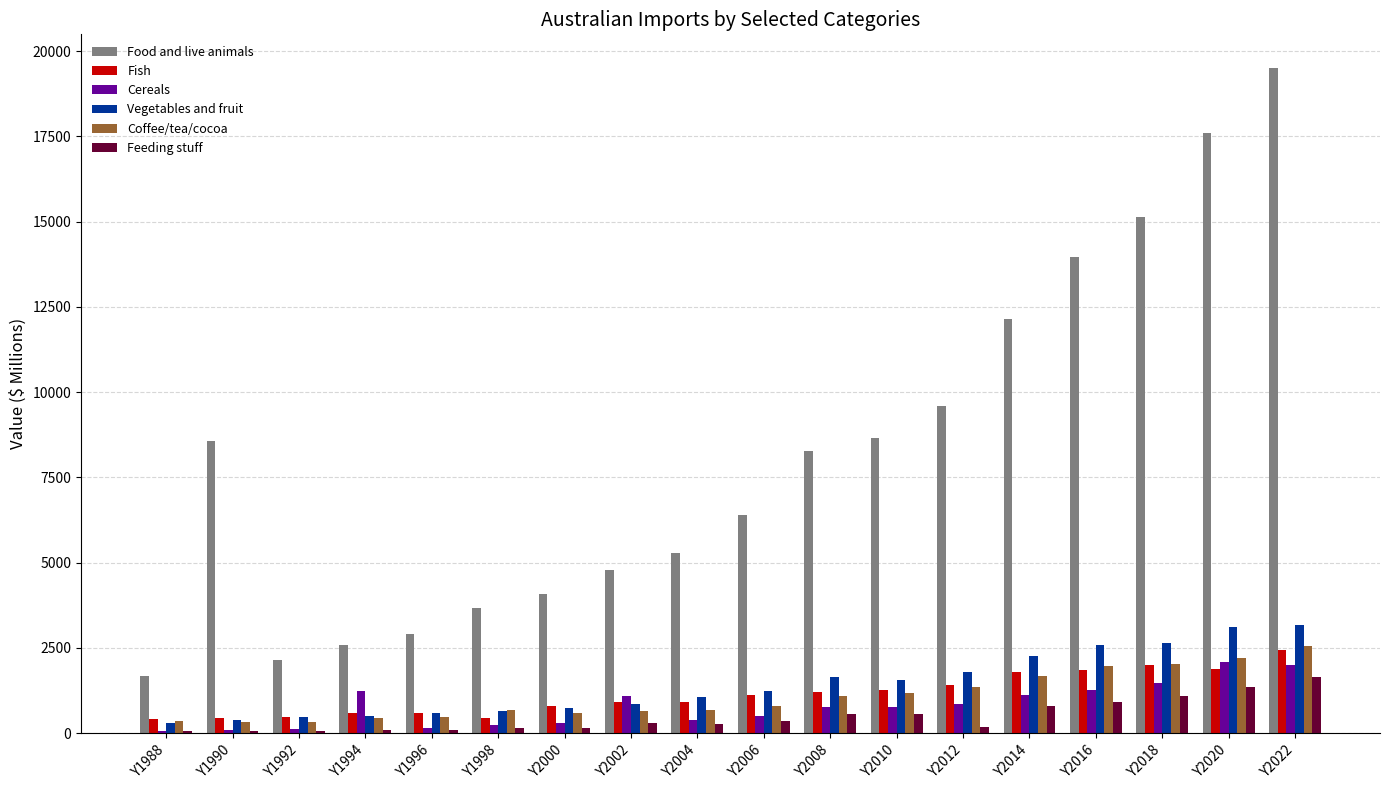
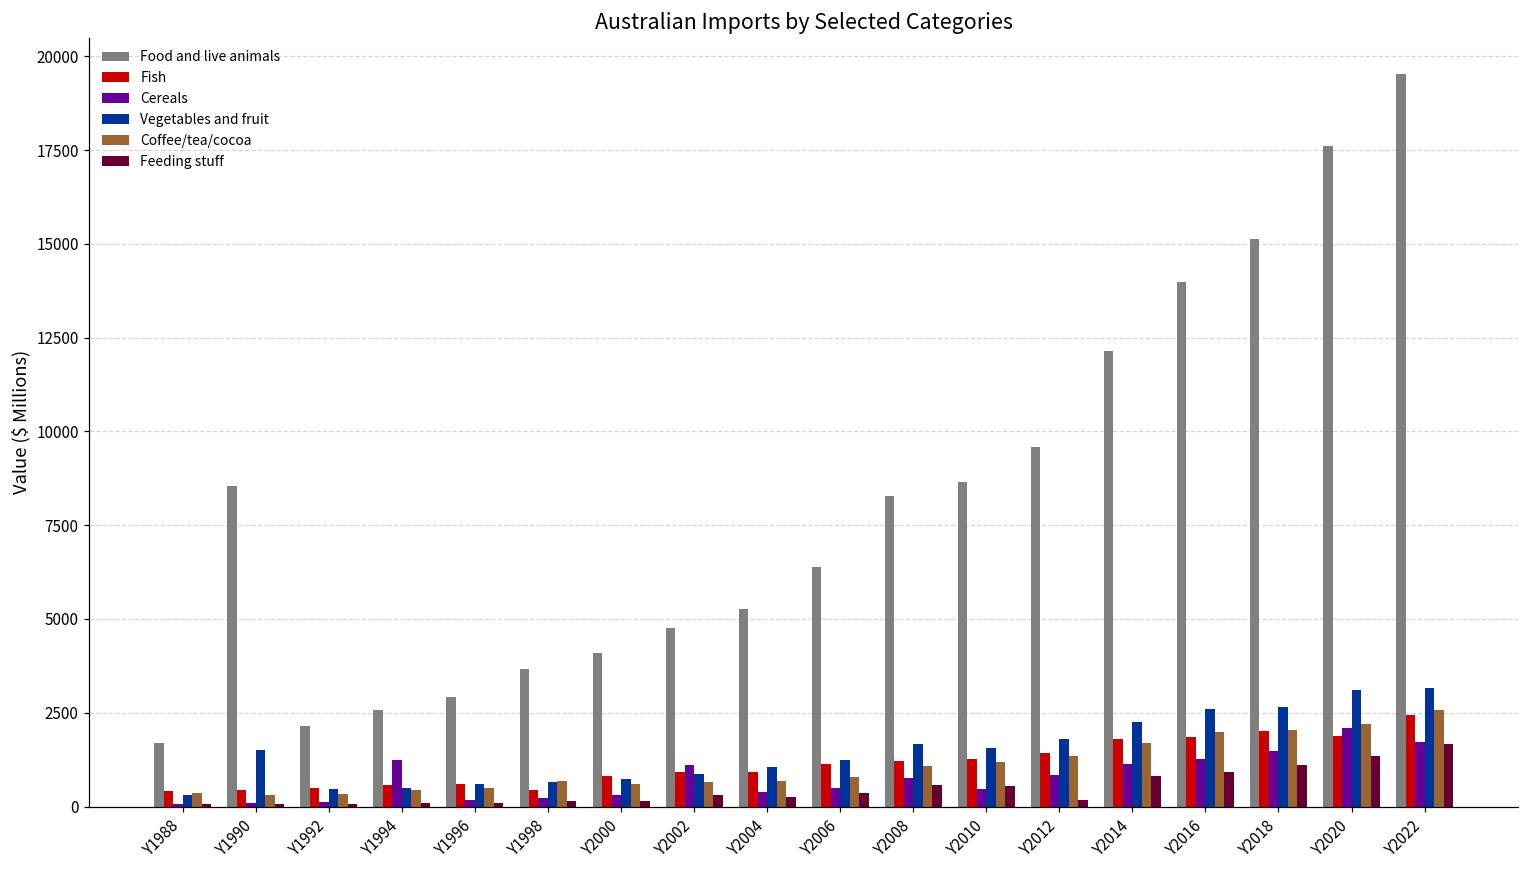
Vegetables and fruit, Y1990: 400 -> 1500
Cereals, Y2010: 800 -> 500
Cereals, Y2022: 2000 -> 1700
